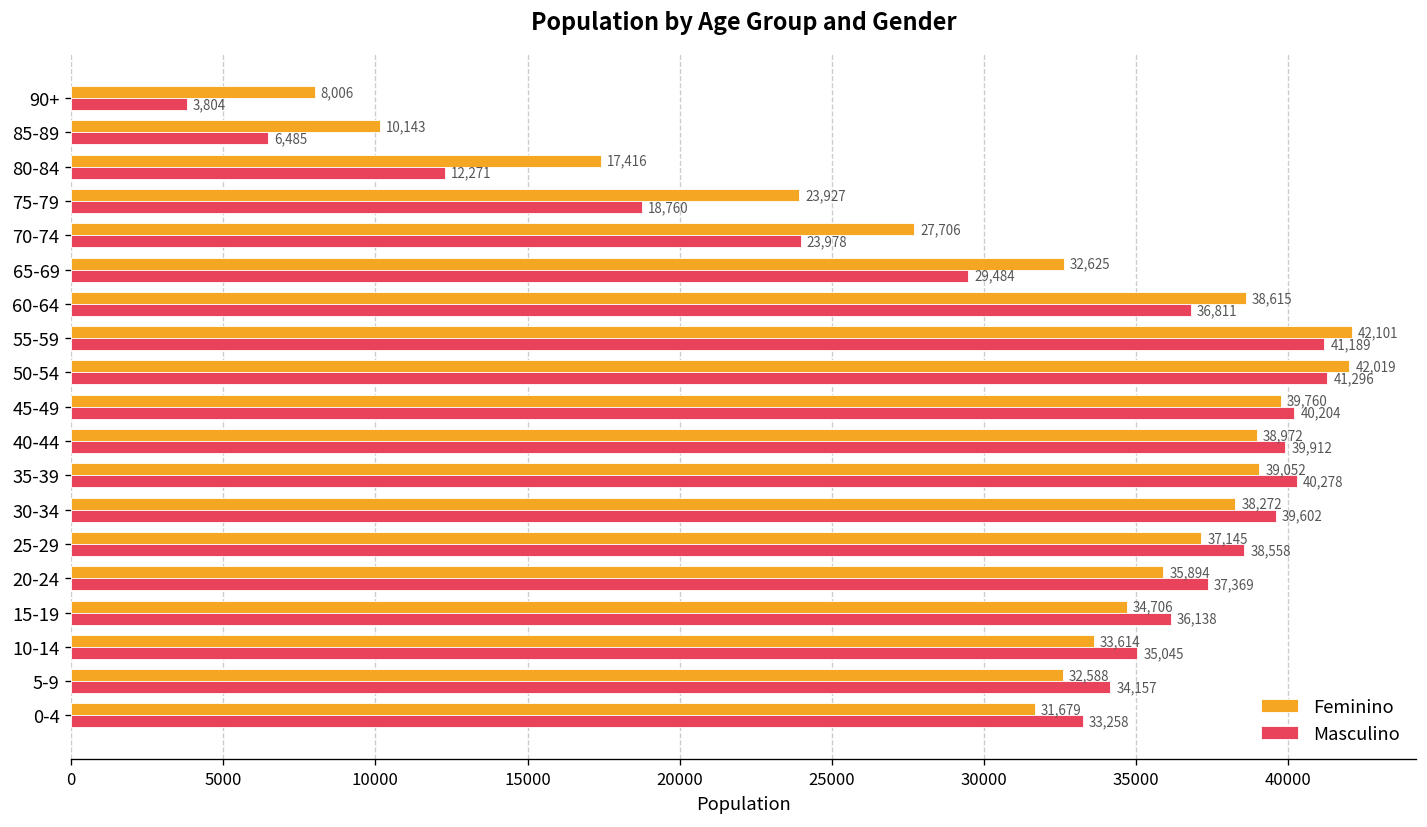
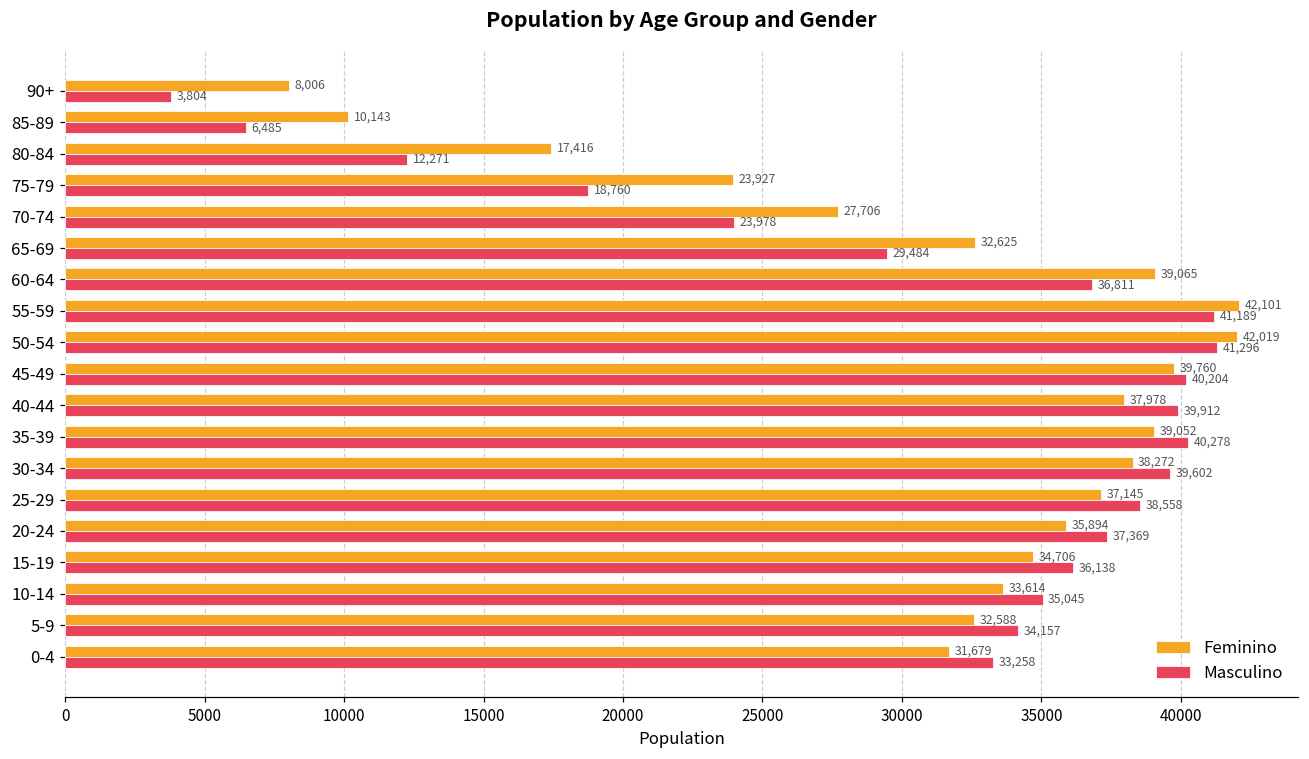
Feminino, 60-64: 38,615 -> 39,065
Feminino, 40-44: 38,972 -> 37,978
